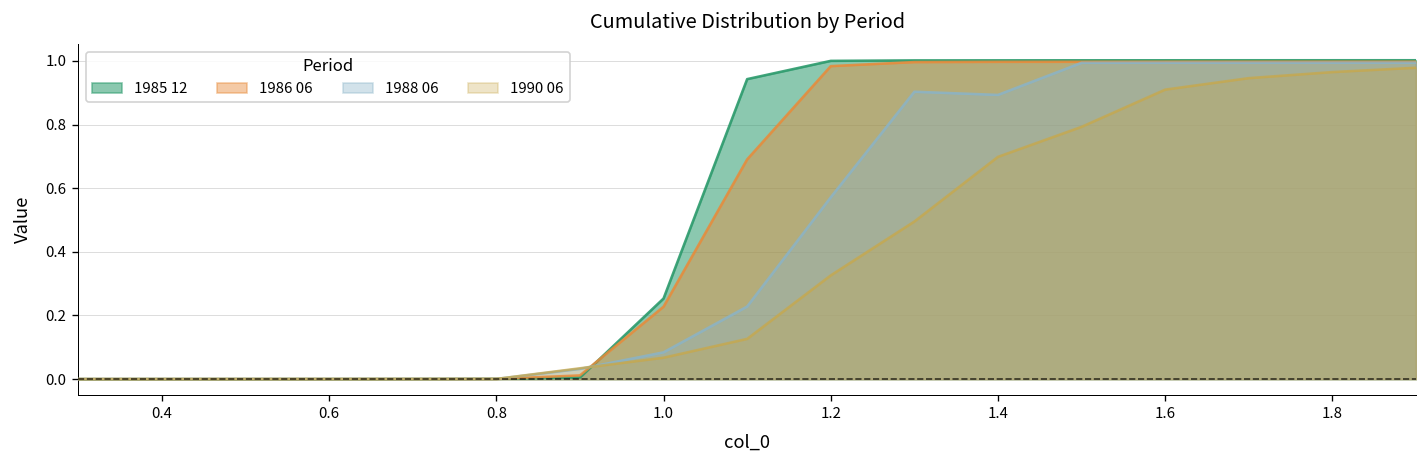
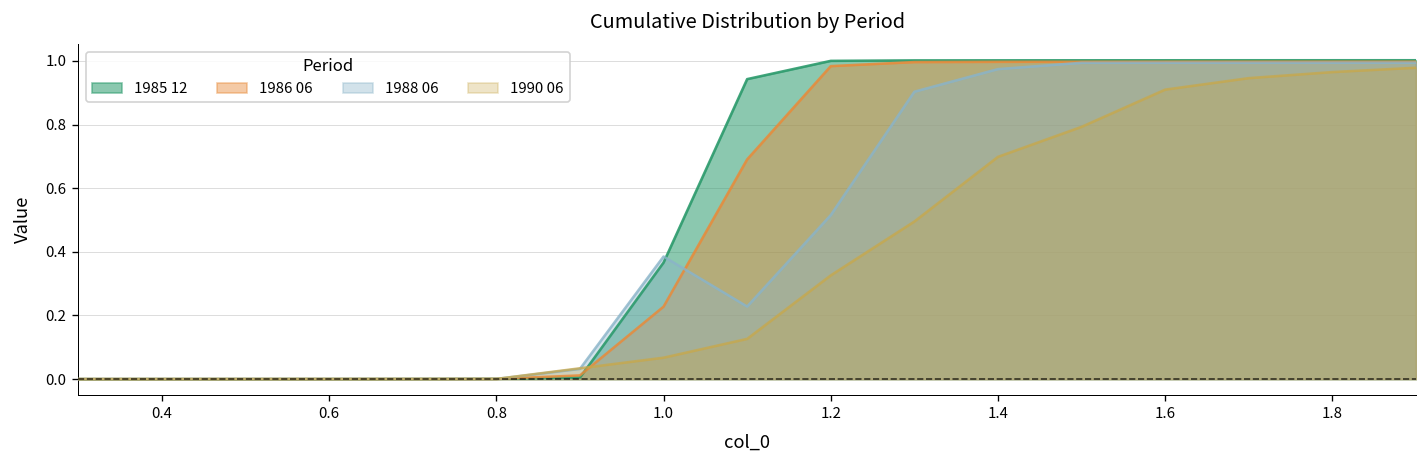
1985 12, 1.0: 0.25 -> 0.37
1988 06, 1.0: 0.08 -> 0.39
1988 06, 1.2: 0.57 -> 0.52
1988 06, 1.4: 0.89 -> 0.97
